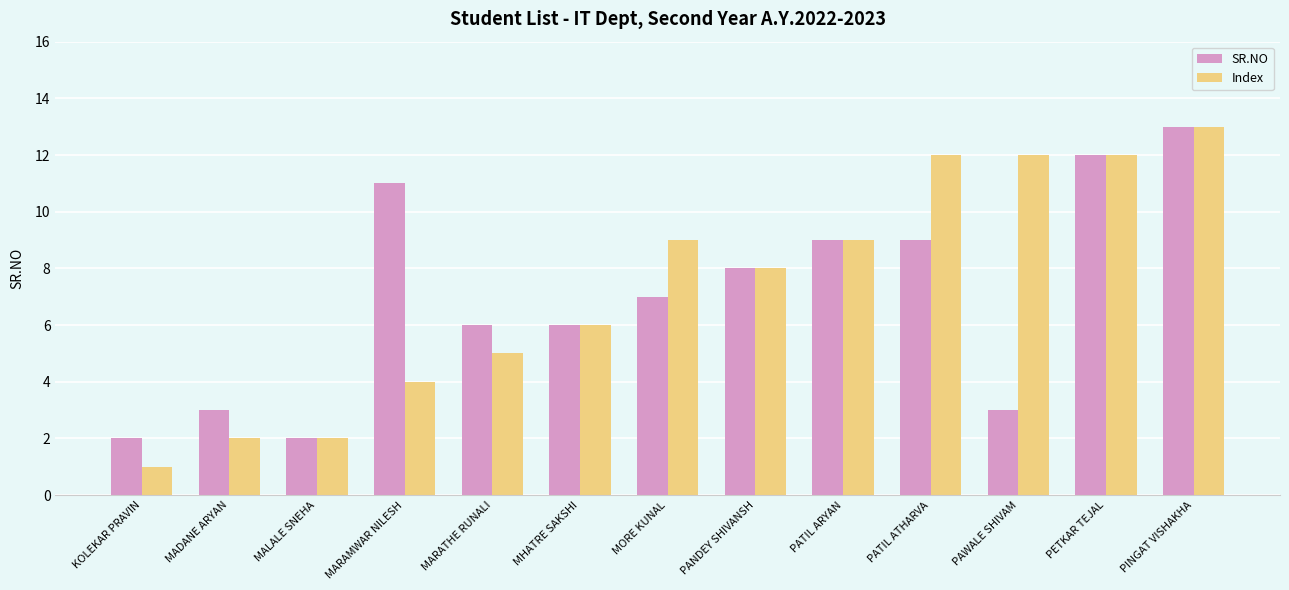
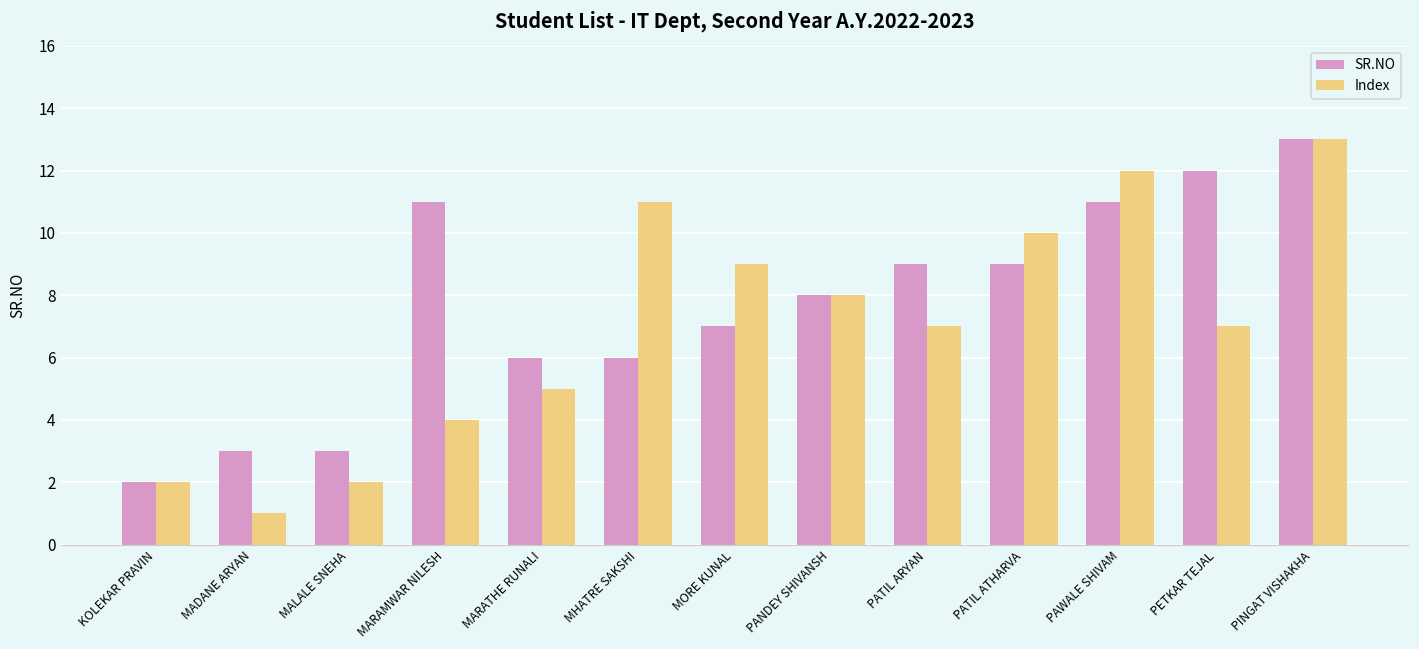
Index, KOLEKAR PRAVIN: 1 -> 2
Index, MADANE ARYAN: 2 -> 1
SR.NO, MALALE SNEHA: 2 -> 3
Index, MHATRE SAKSHI: 6 -> 11
Index, PATIL ARYAN: 9 -> 7
Index, PATIL ATHARVA: 12 -> 10
SR.NO, PAWALE SHIVAM: 3 -> 11
Index, PETKAR TEJAL: 12 -> 7
